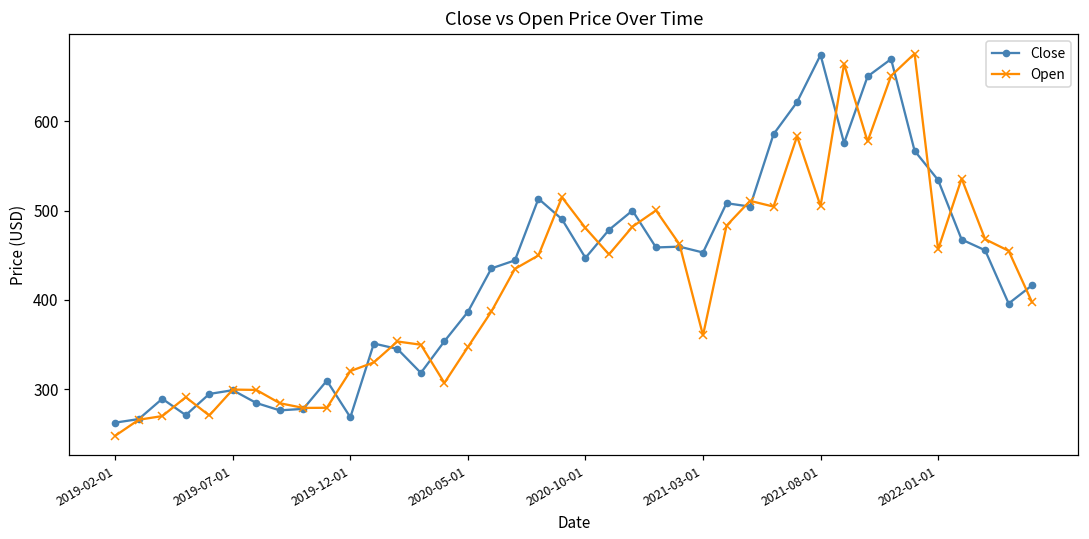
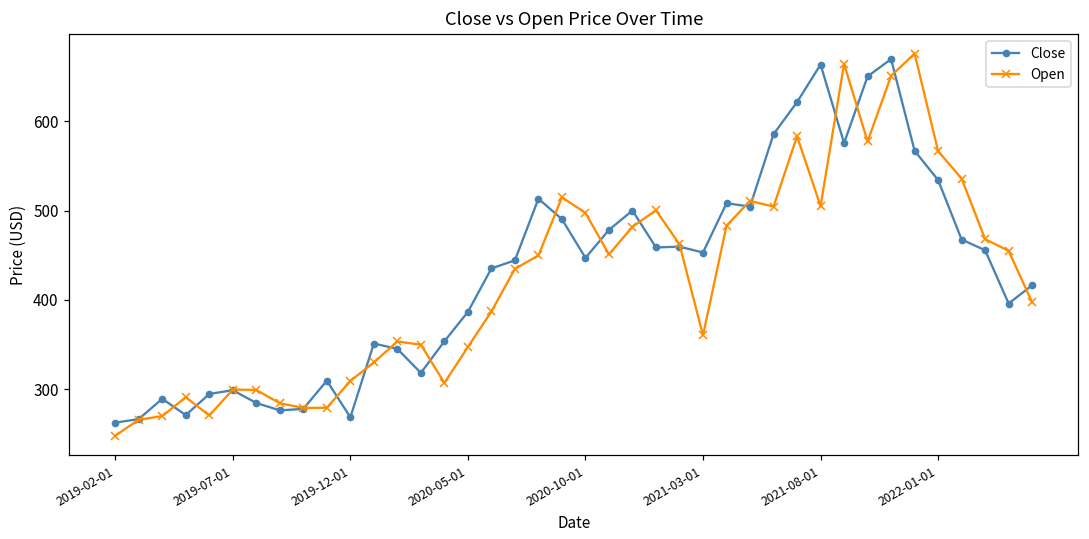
Open, 2019-12-01: 320 -> 310
Open, 2020-10-01: 480 -> 500
Close, 2021-08-01: 670 -> 660
Open, 2022-01-01: 460 -> 570
